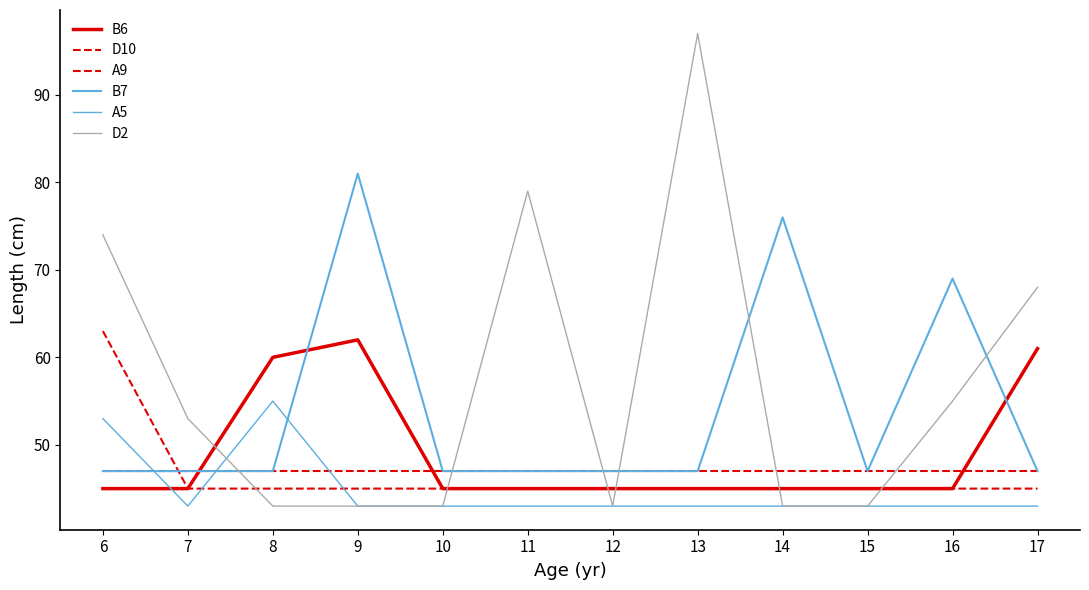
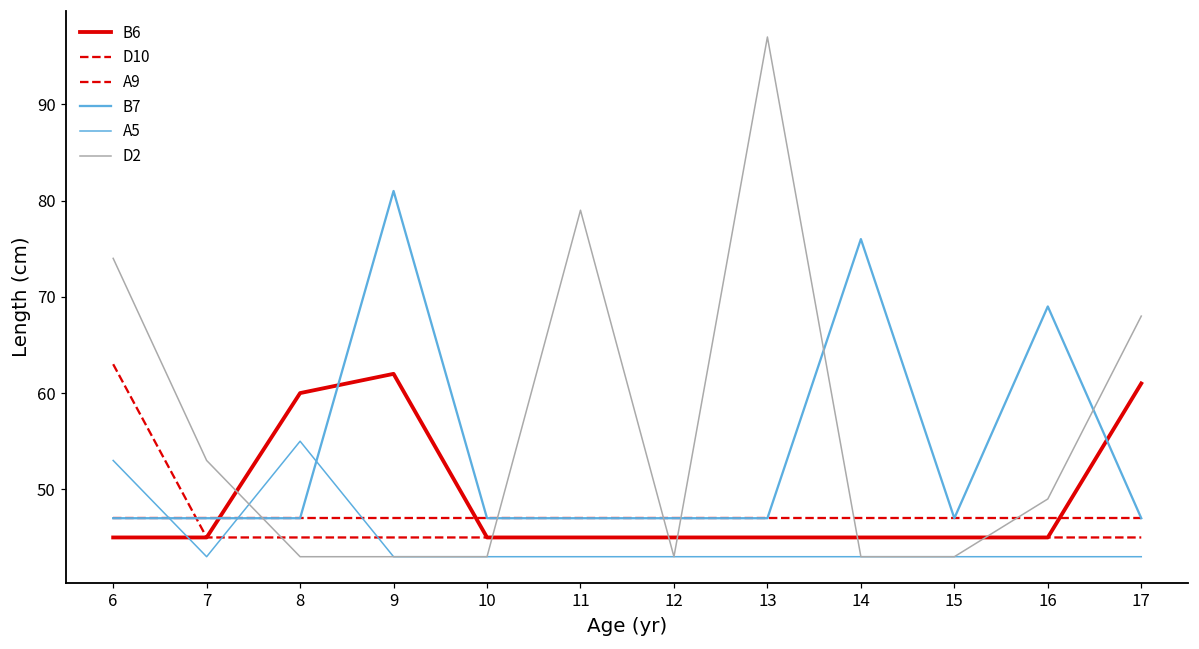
D2, 16: 55 -> 49
